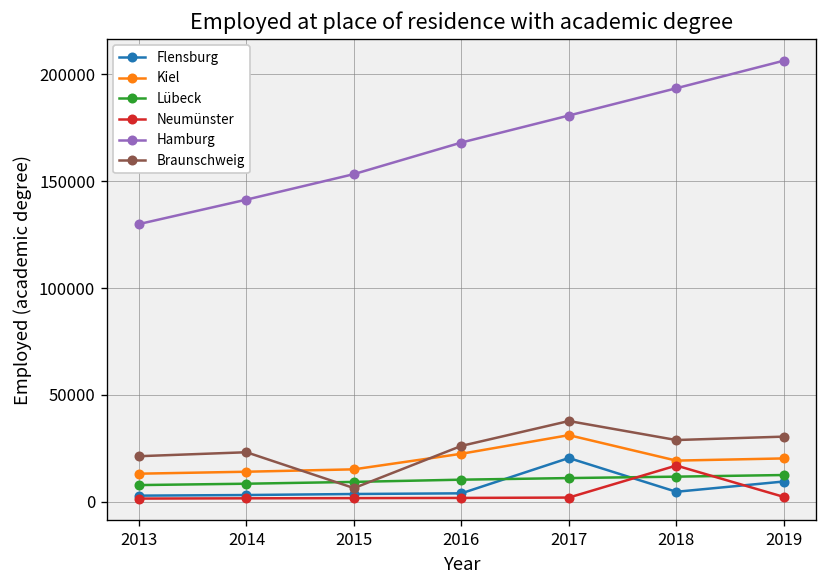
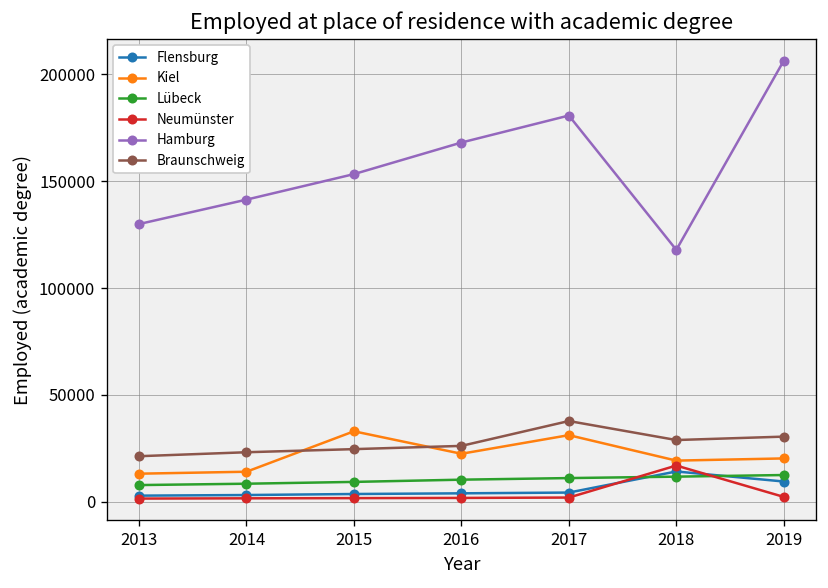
Kiel, 2015: 15000 -> 33000
Braunschweig, 2015: 6000 -> 25000
Flensburg, 2017: 20000 -> 4000
Flensburg, 2018: 5000 -> 14000
Hamburg, 2018: 193000 -> 118000
